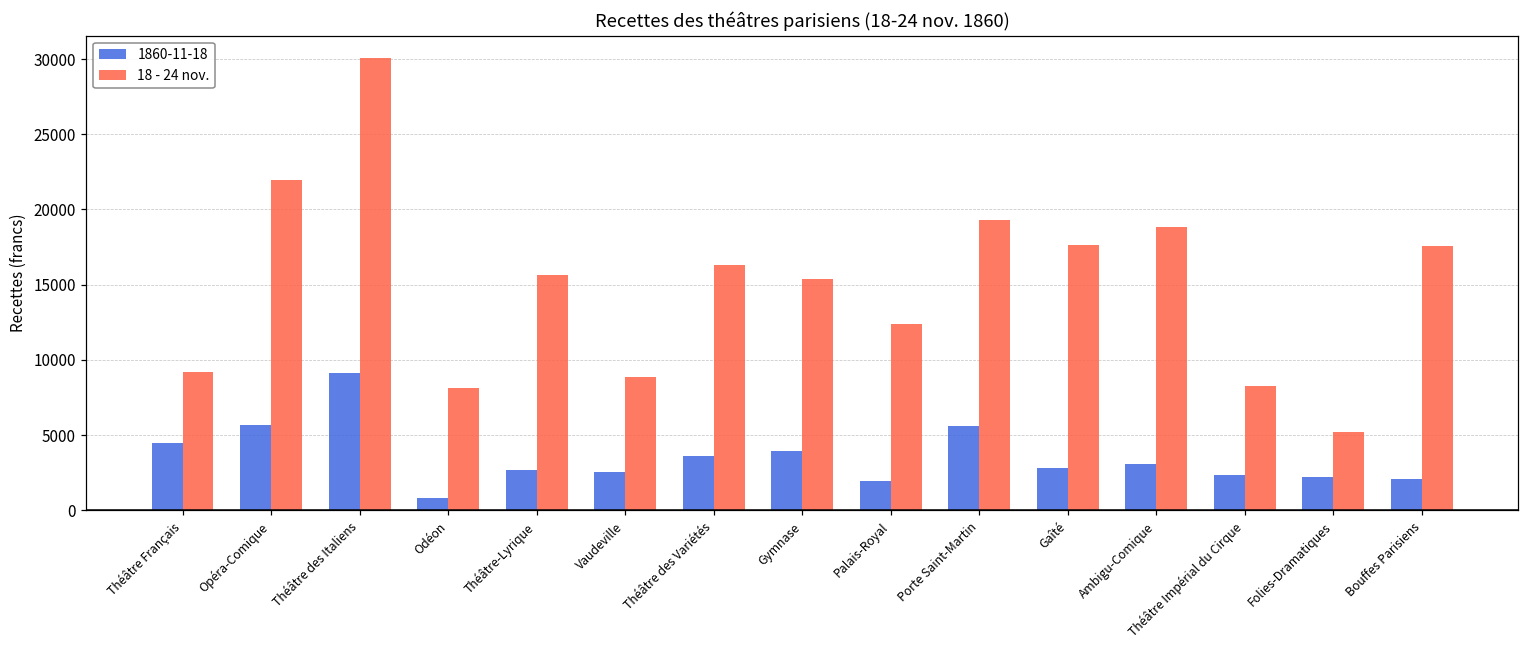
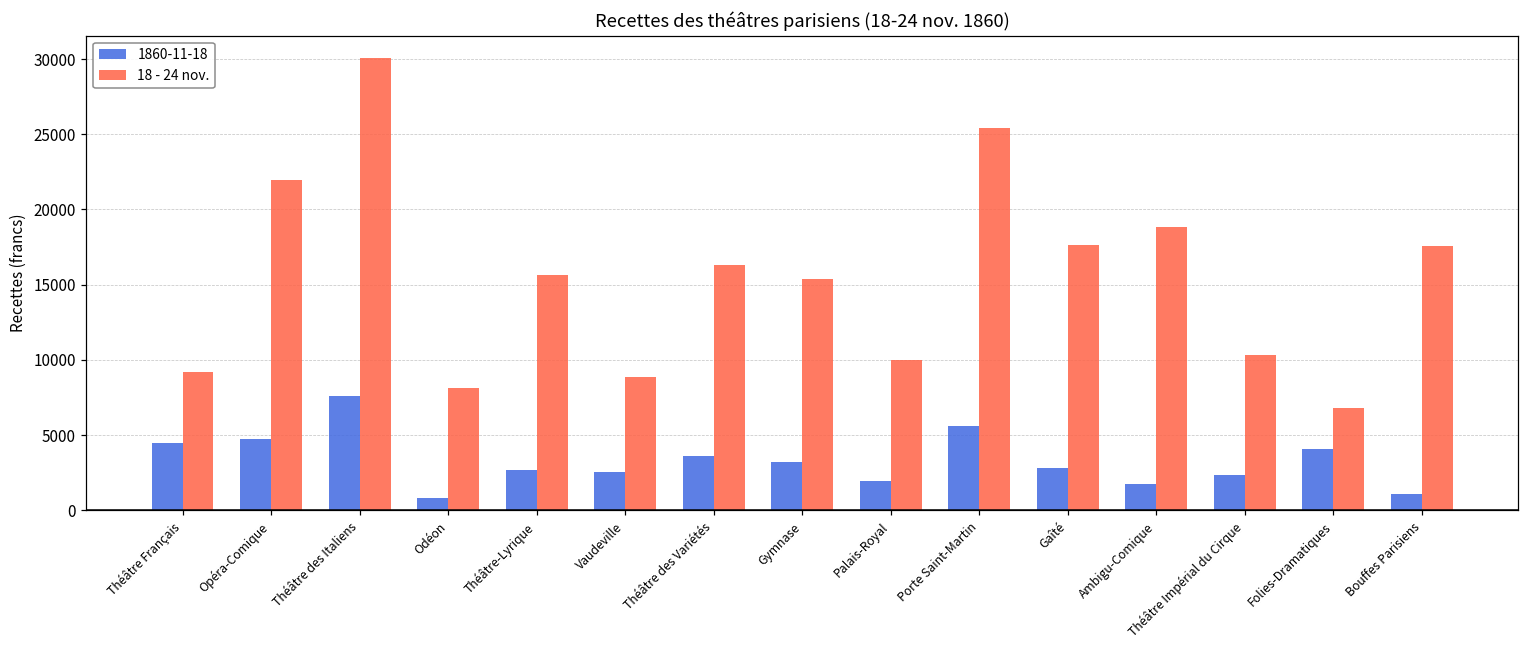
1860-11-18, Opéra-Comique: 5600 -> 4800
1860-11-18, Théâtre des Italiens: 9100 -> 7600
1860-11-18, Gymnase: 4000 -> 3200
18 - 24 nov., Palais-Royal: 12400 -> 10000
18 - 24 nov., Porte Saint-Martin: 19300 -> 25400
1860-11-18, Ambigu-Comique: 3100 -> 1700
18 - 24 nov., Théâtre Impérial du Cirque: 8300 -> 10300
1860-11-18, Folies-Dramatiques: 2200 -> 4100
18 - 24 nov., Folies-Dramatiques: 5200 -> 6800
1860-11-18, Bouffes Parisiens: 2100 -> 1100
